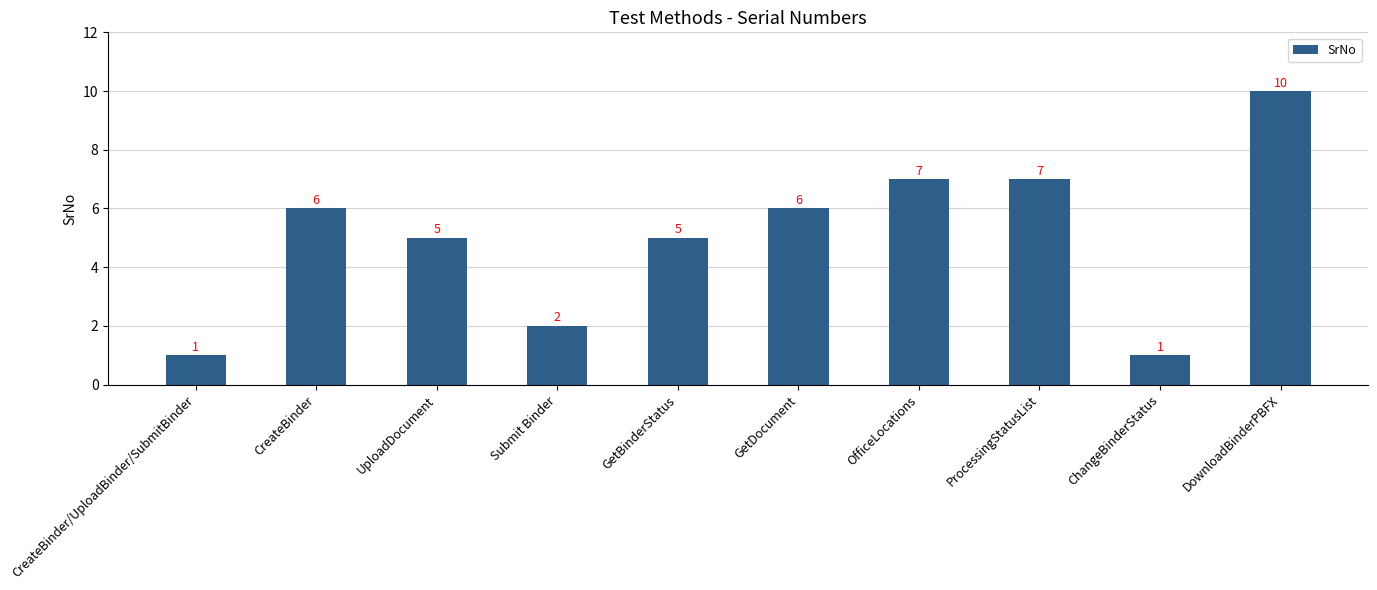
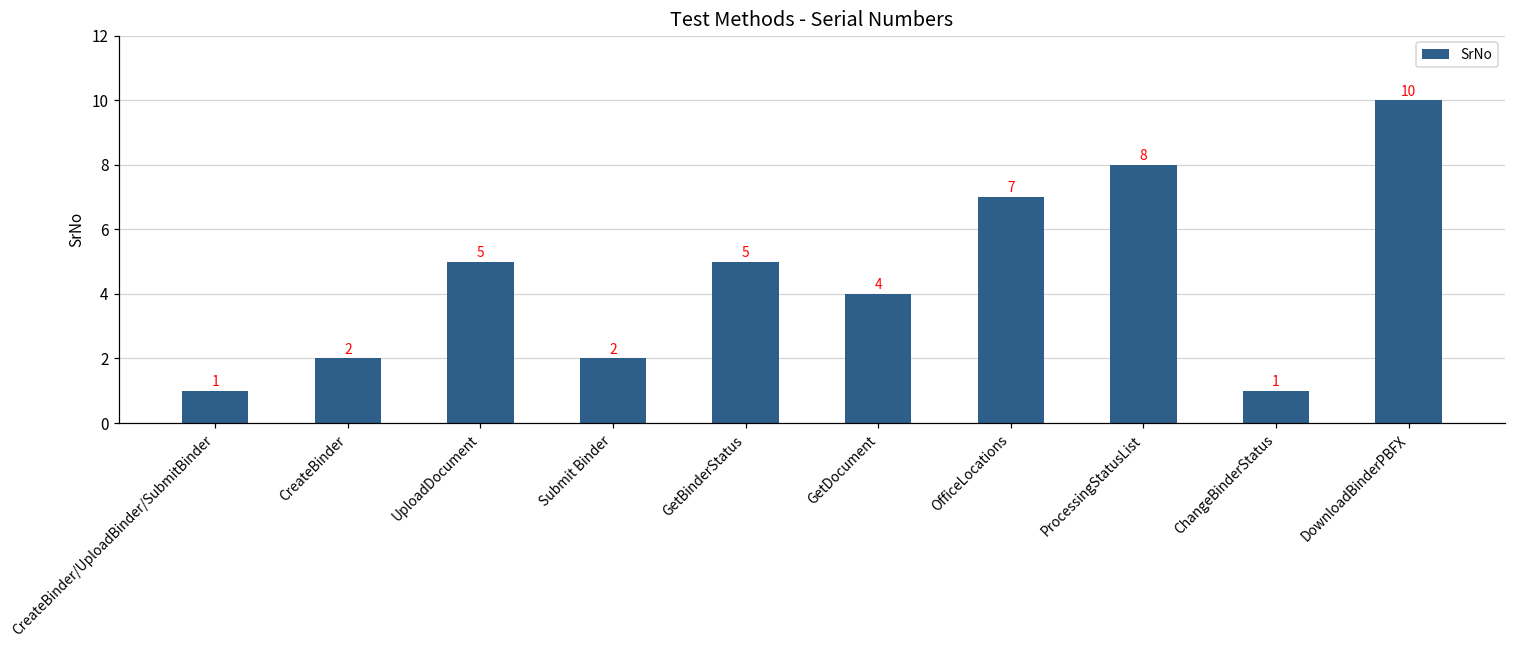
CreateBinder: 6 -> 2
GetDocument: 6 -> 4
ProcessingStatusList: 7 -> 8
